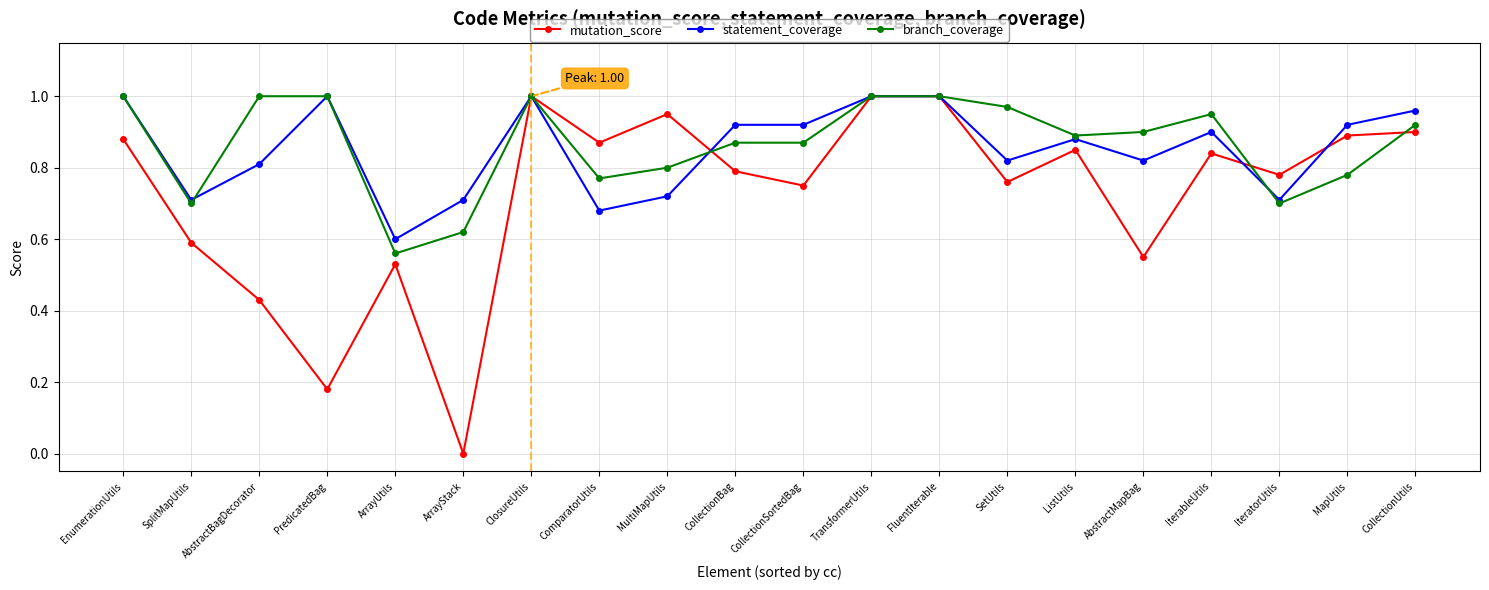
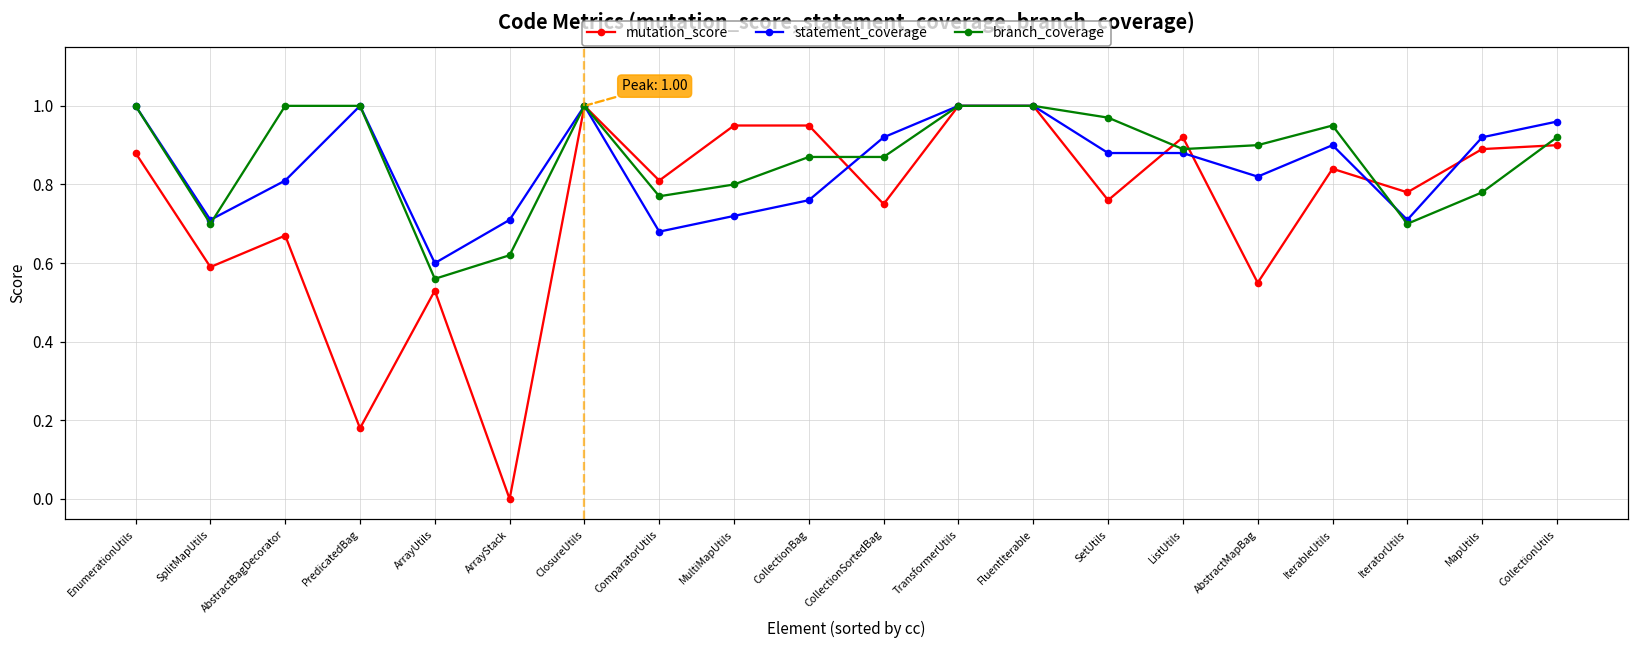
mutation_score, AbstractBagDecorator: 0.43 -> 0.67
mutation_score, ComparatorUtils: 0.87 -> 0.81
mutation_score, CollectionBag: 0.79 -> 0.95
statement_coverage, CollectionBag: 0.92 -> 0.76
statement_coverage, SetUtils: 0.82 -> 0.88
mutation_score, ListUtils: 0.85 -> 0.92
